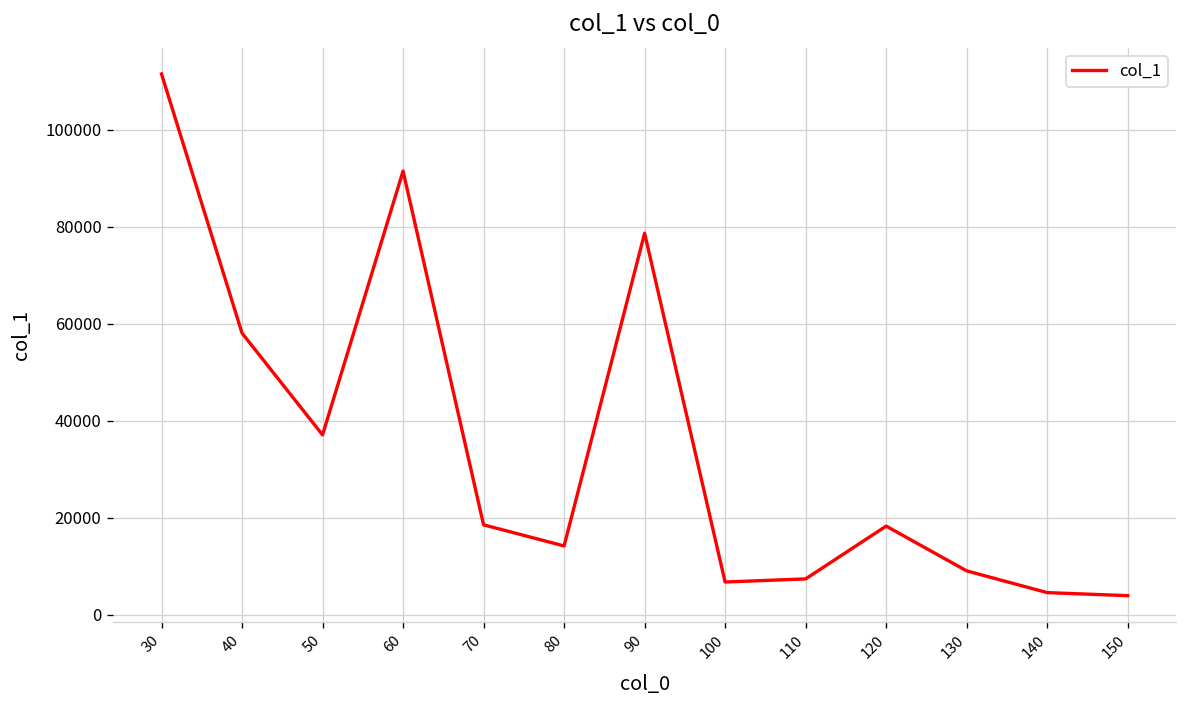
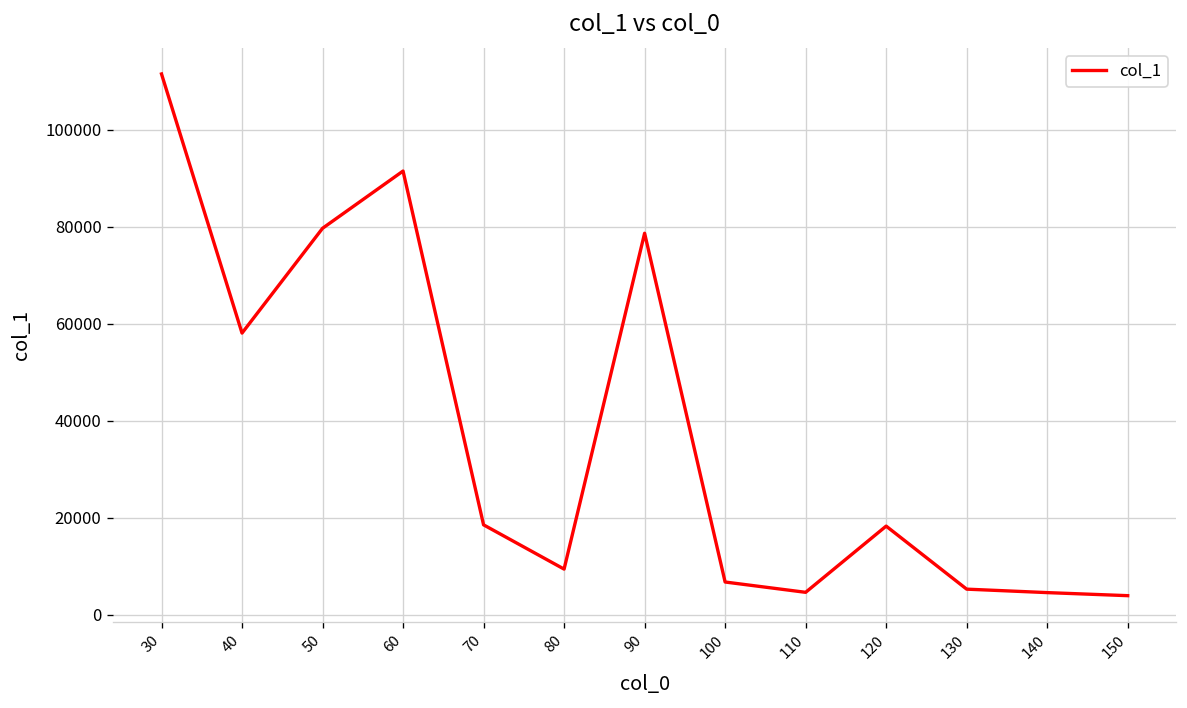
50: 37000 -> 80000
80: 14000 -> 9000
110: 7000 -> 5000
130: 9000 -> 5000
